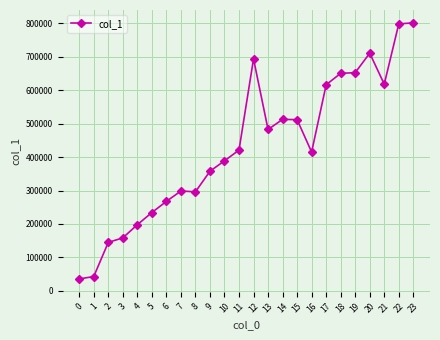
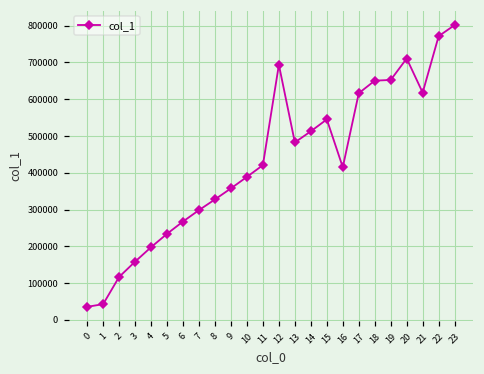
2: 140000 -> 120000
8: 300000 -> 330000
15: 510000 -> 550000
22: 800000 -> 770000
